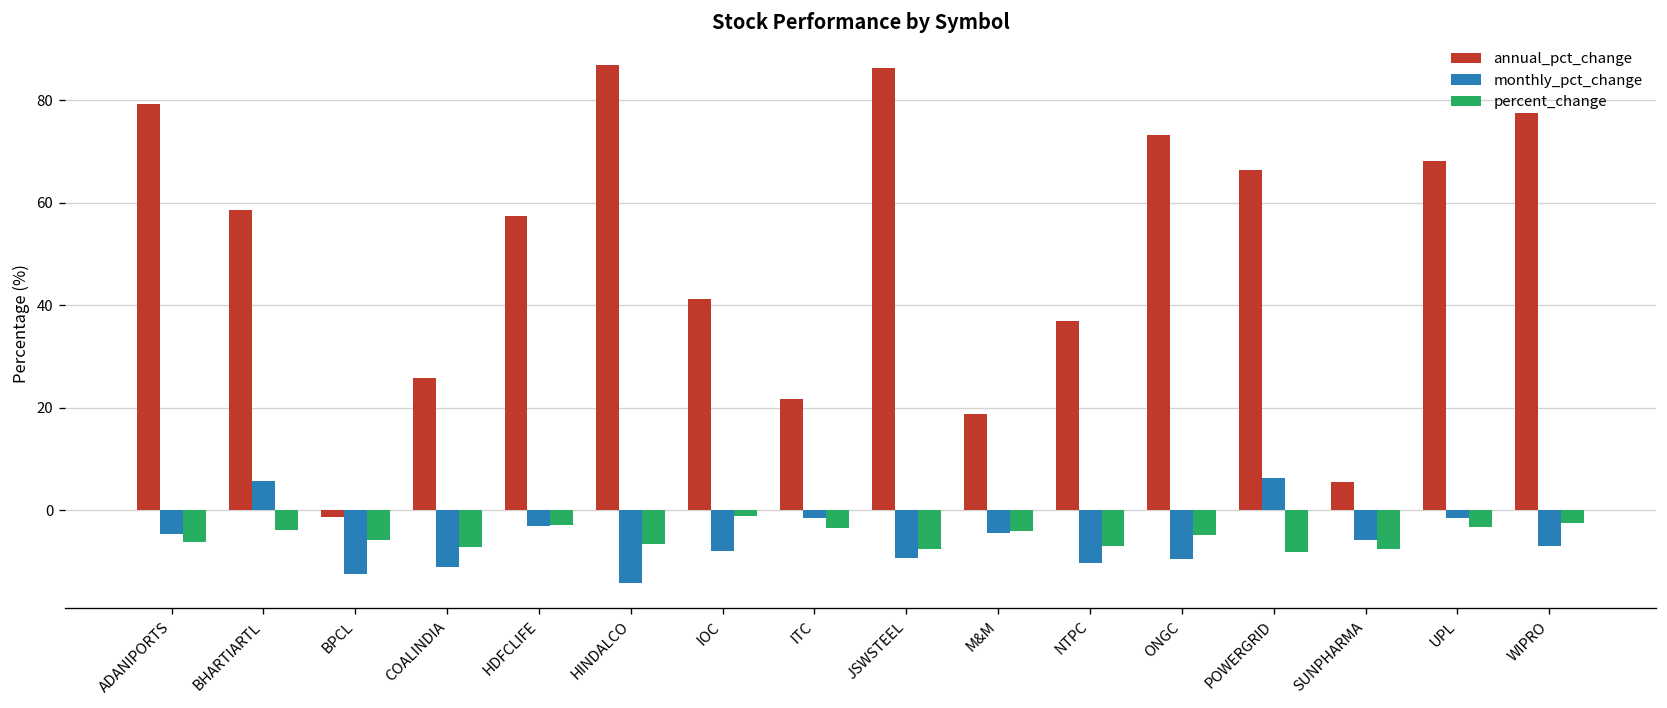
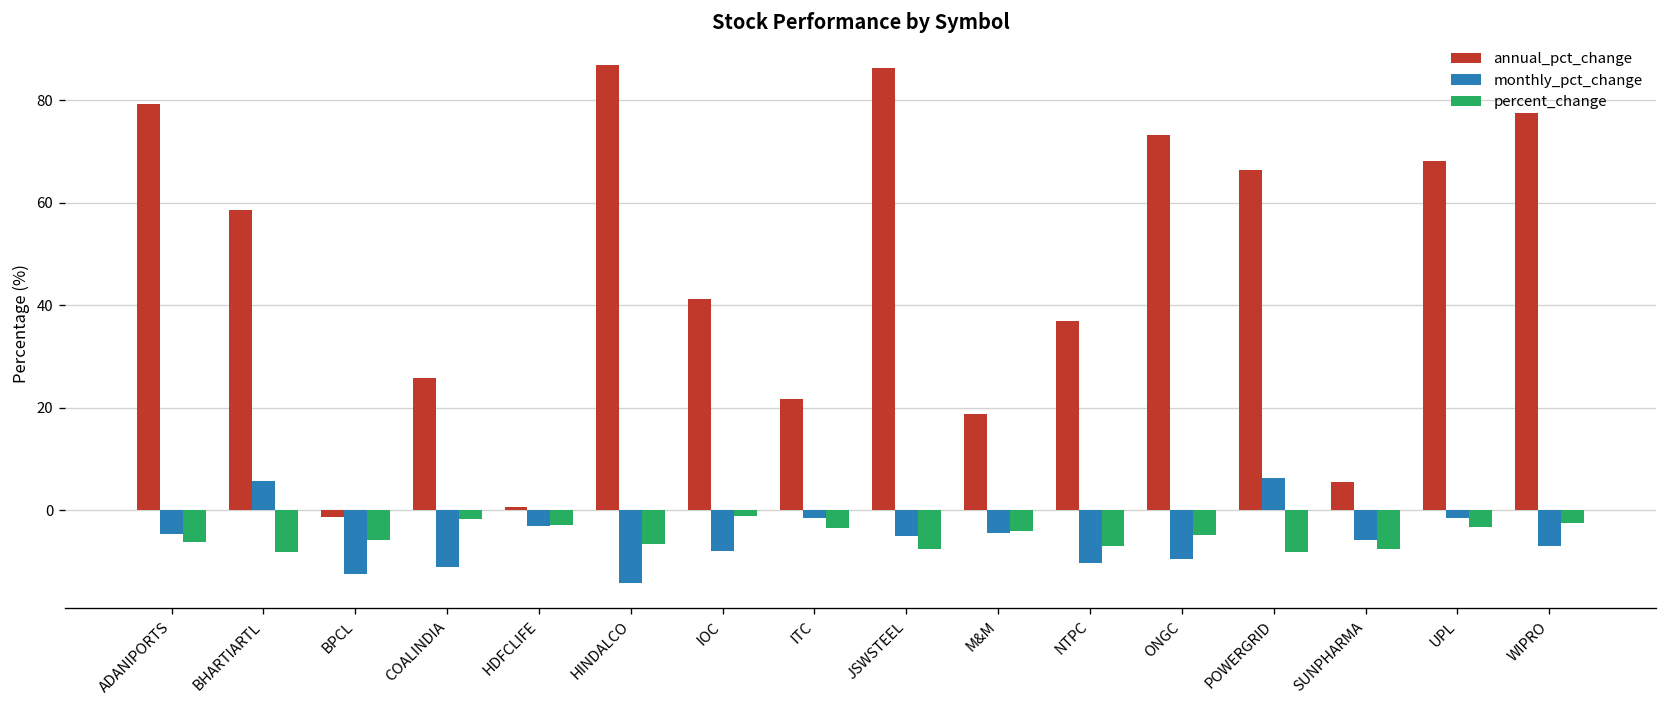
percent_change, BHARTIARTL: -4 -> -8
percent_change, COALINDIA: -7 -> -2
annual_pct_change, HDFCLIFE: 57 -> 1
monthly_pct_change, JSWSTEEL: -9 -> -5
